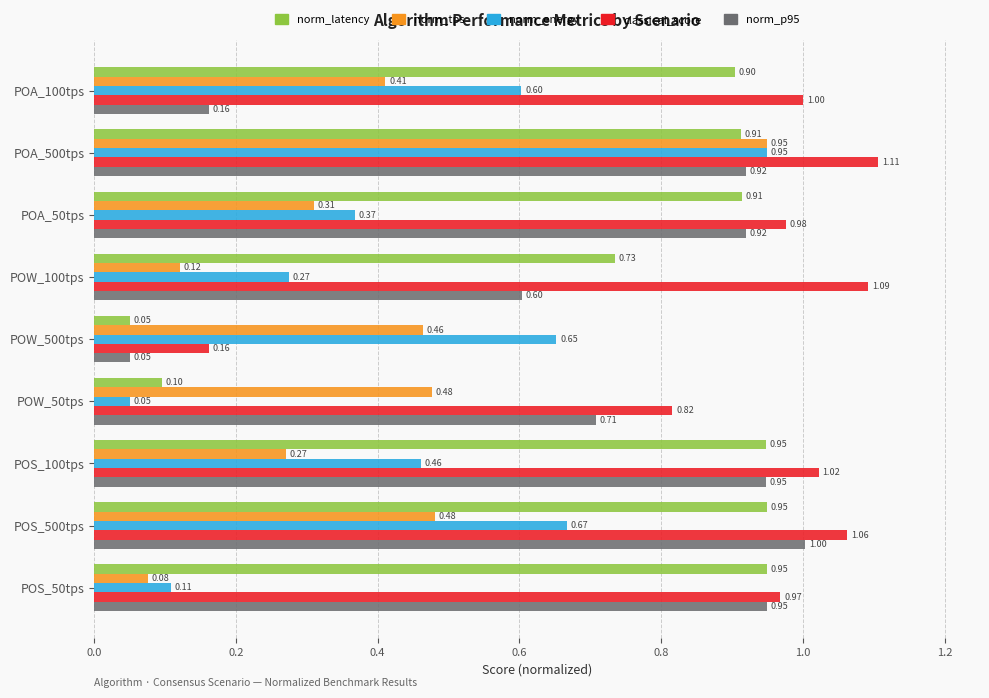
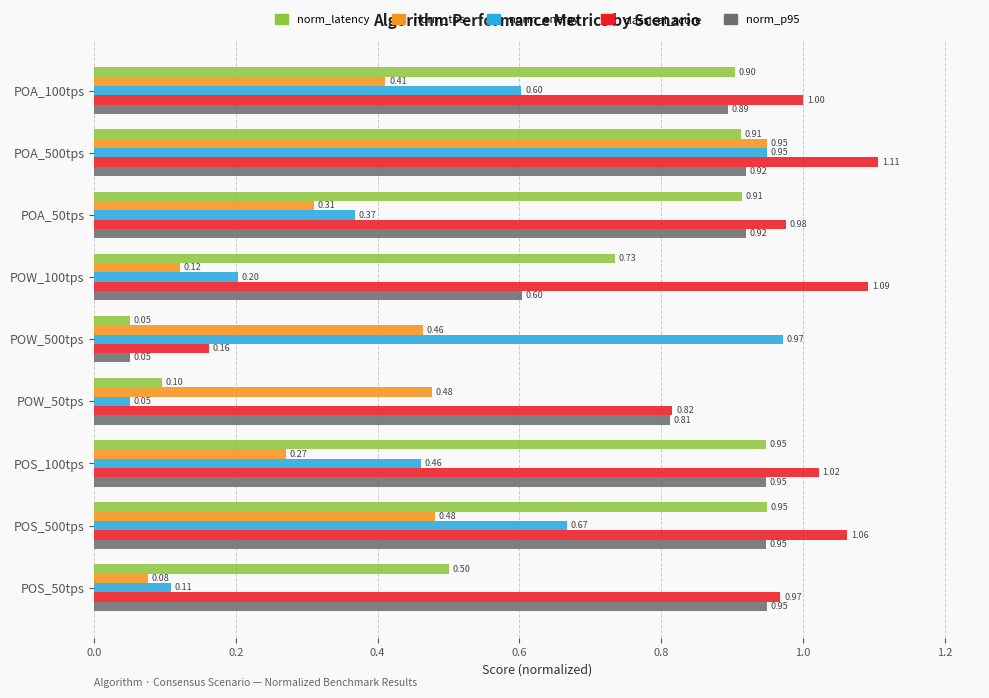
norm_p95, POA_100tps: 0.16 -> 0.89
norm_energy, POW_100tps: 0.27 -> 0.20
norm_energy, POW_500tps: 0.65 -> 0.97
norm_p95, POW_50tps: 0.71 -> 0.81
norm_p95, POS_500tps: 1.00 -> 0.95
norm_latency, POS_50tps: 0.95 -> 0.50
